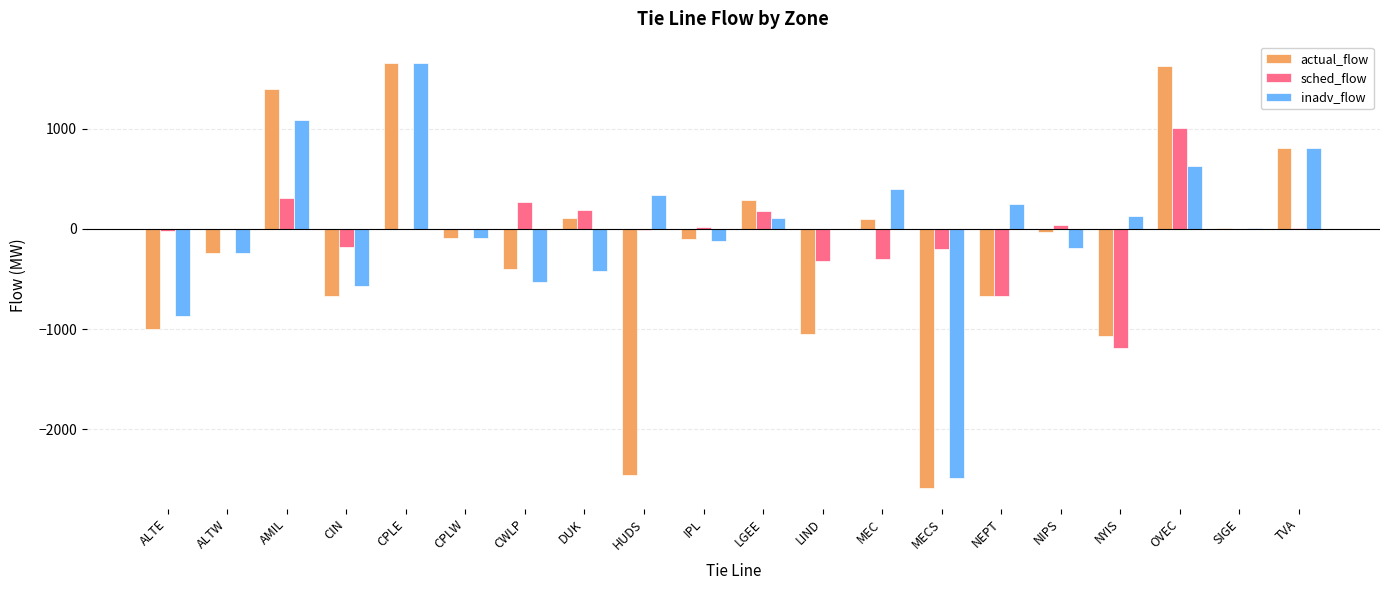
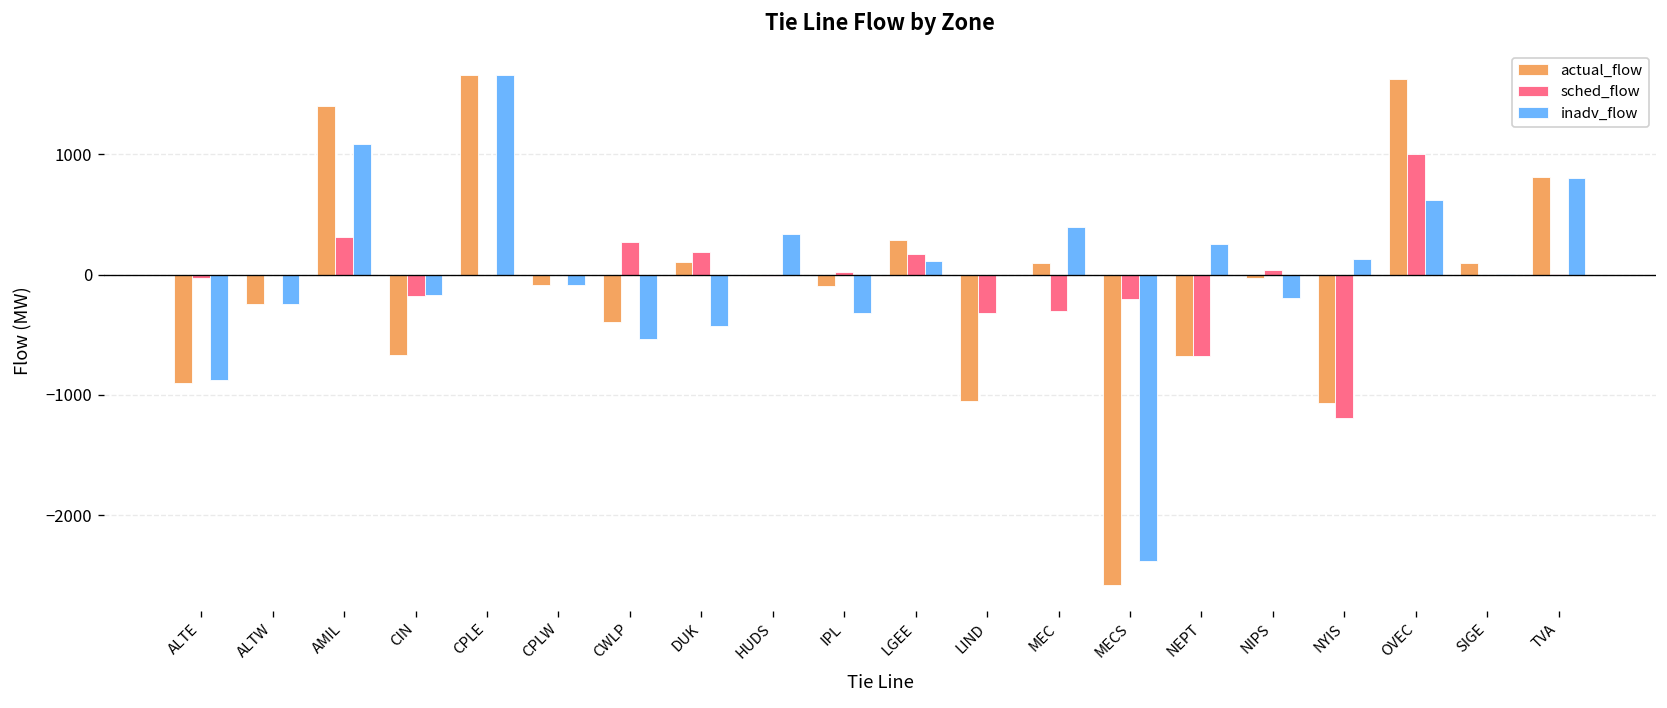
actual_flow, ALTE: -1000 -> -900
inadv_flow, CIN: -570 -> -170
actual_flow, HUDS: -2460 -> -10
inadv_flow, IPL: -120 -> -320
inadv_flow, MECS: -2480 -> -2380
actual_flow, SIGE: 0 -> 100
